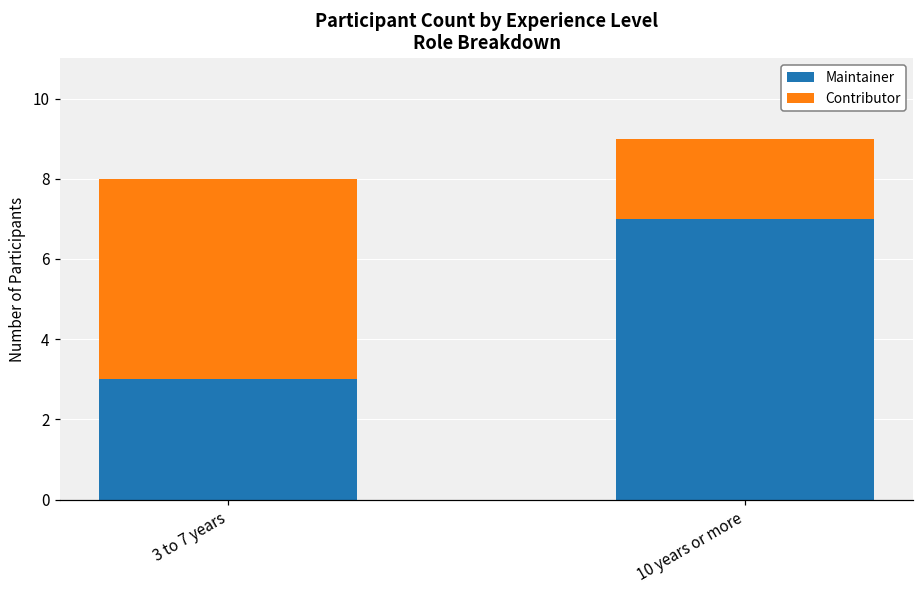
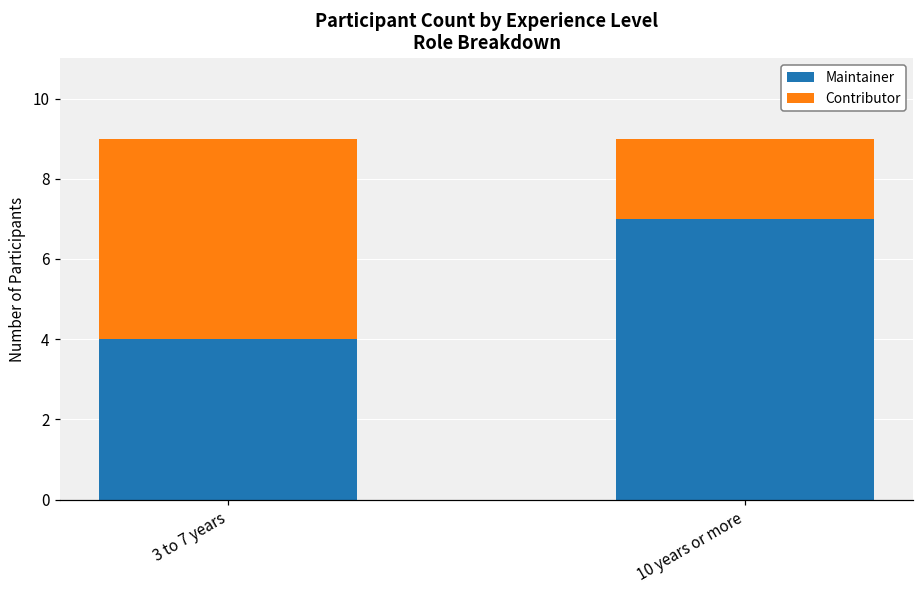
Maintainer, 3 to 7 years: 3 -> 4
